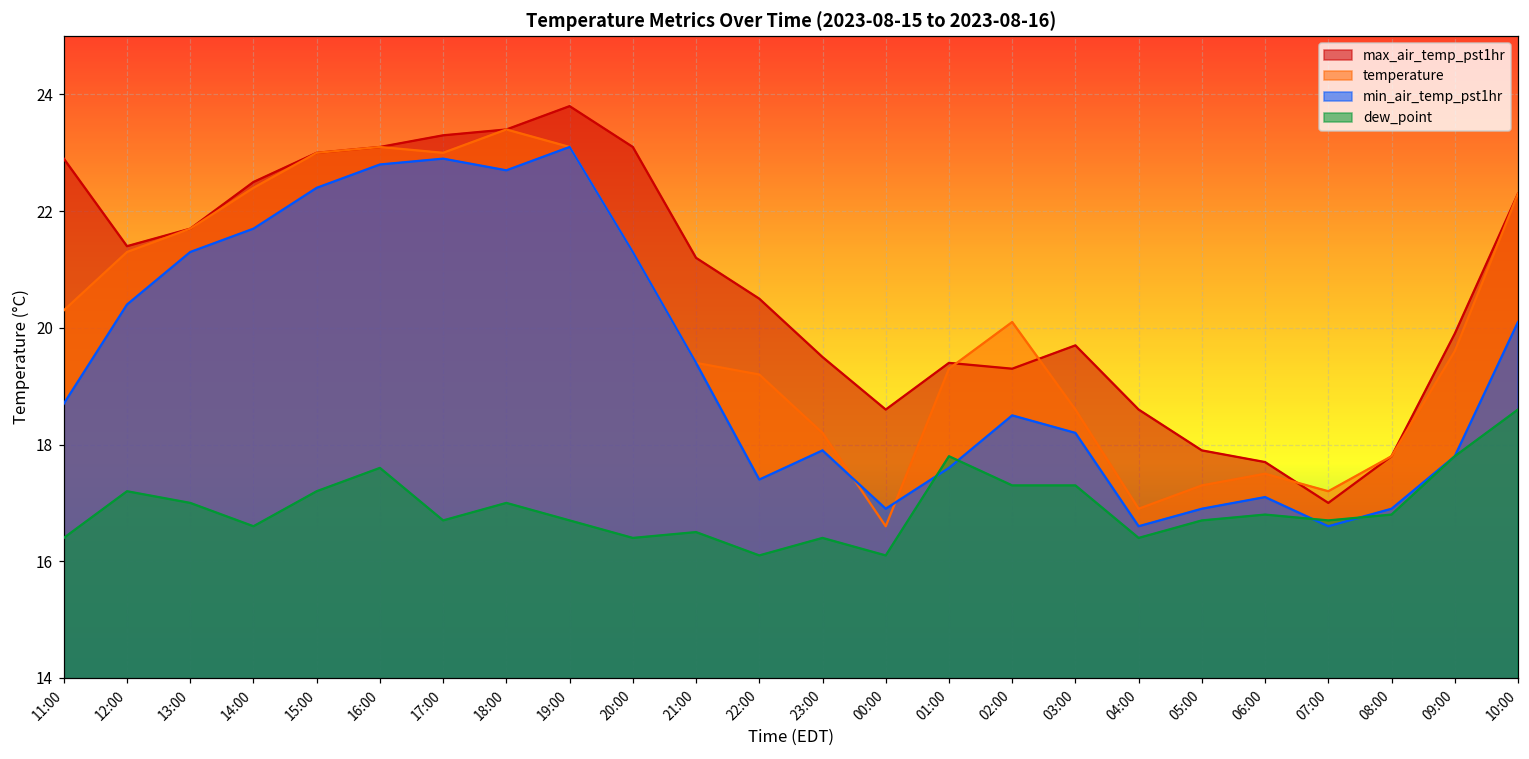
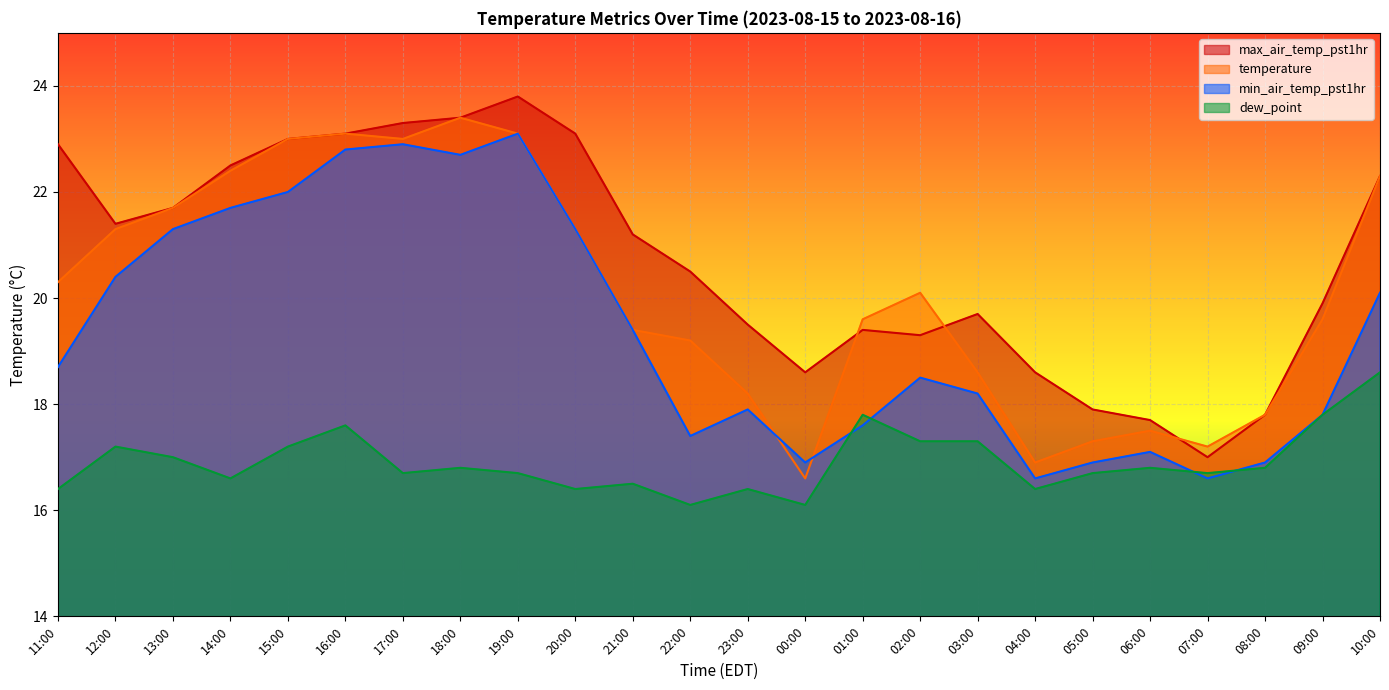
min_air_temp_pst1hr, 15:00: 22.4 -> 22.0
dew_point, 18:00: 17.0 -> 16.8
temperature, 01:00: 19.3 -> 19.6
